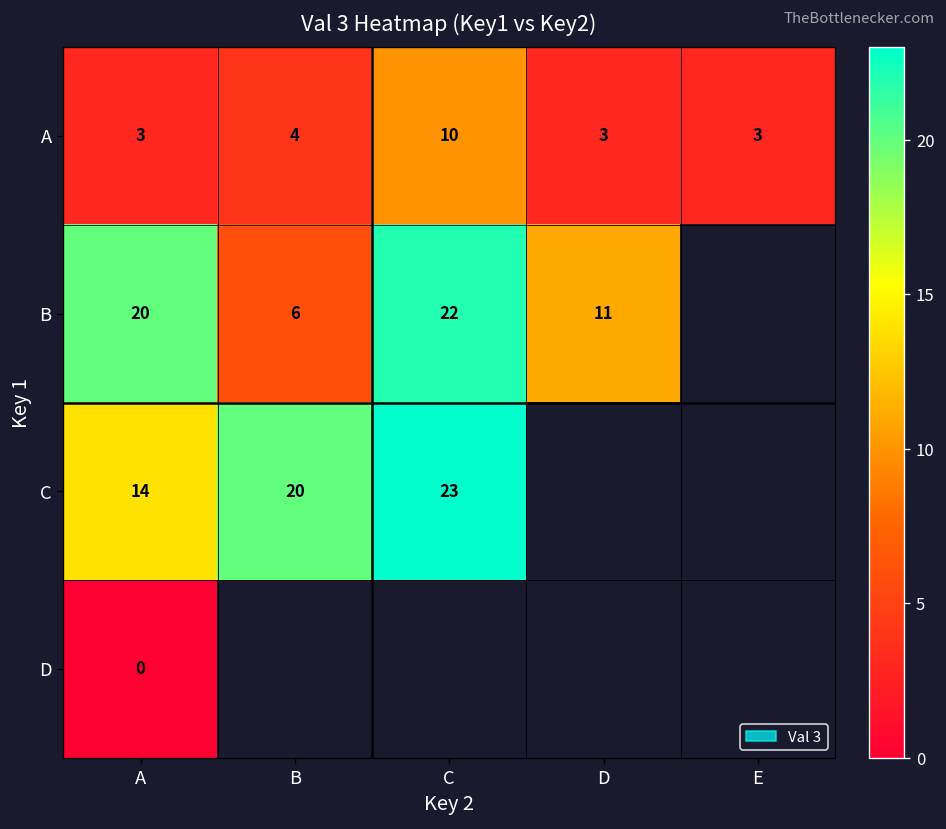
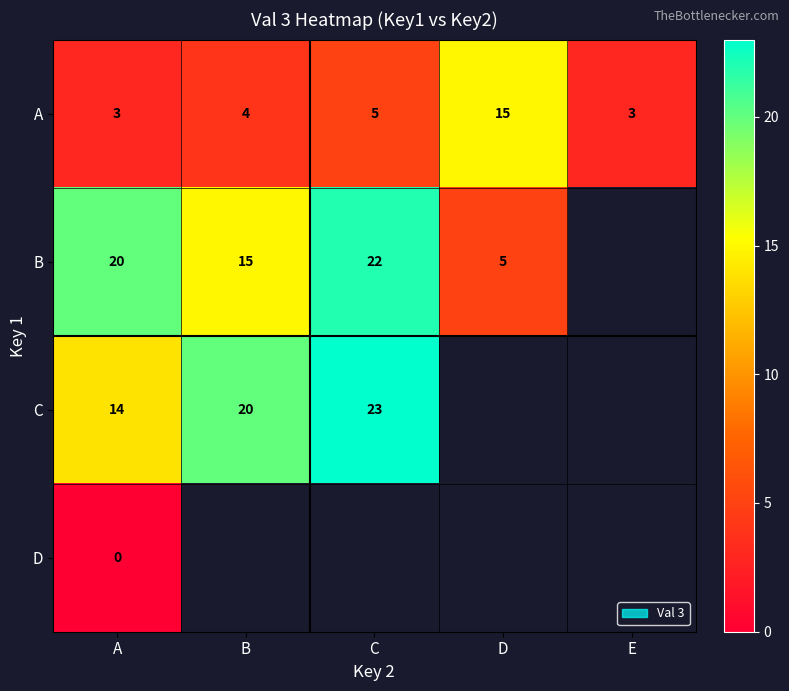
A, C: 10 -> 5
A, D: 3 -> 15
B, B: 6 -> 15
B, D: 11 -> 5
